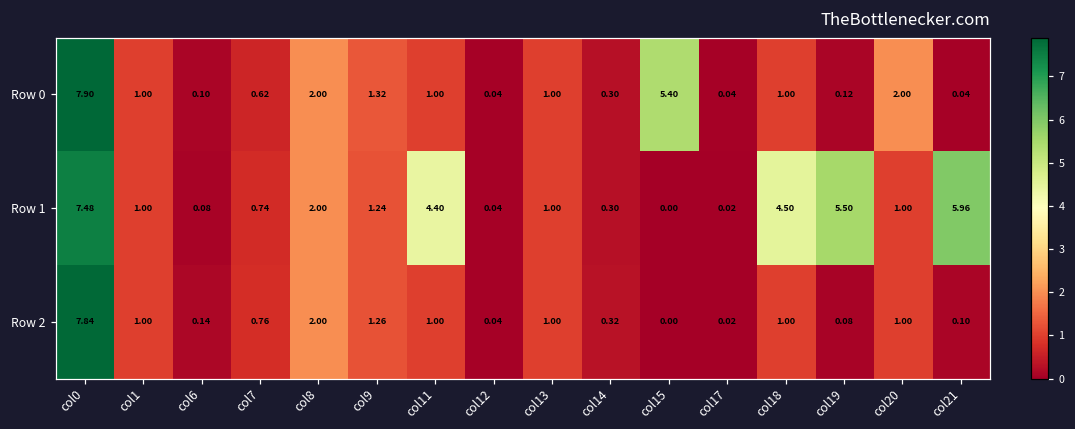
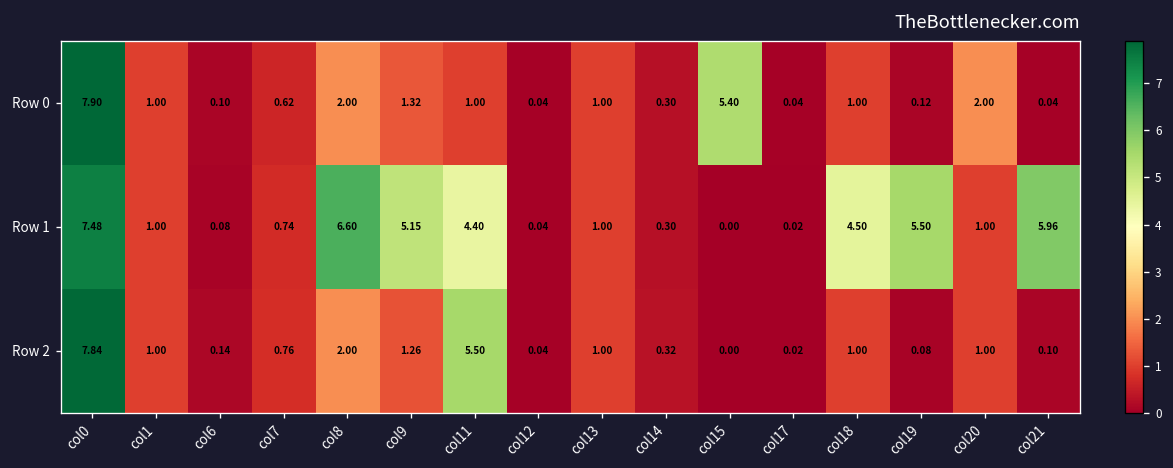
Row 1, col8: 2.00 -> 6.60
Row 1, col9: 1.24 -> 5.15
Row 2, col11: 1.00 -> 5.50
